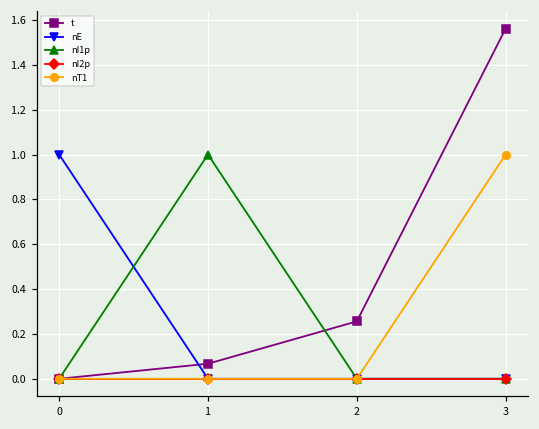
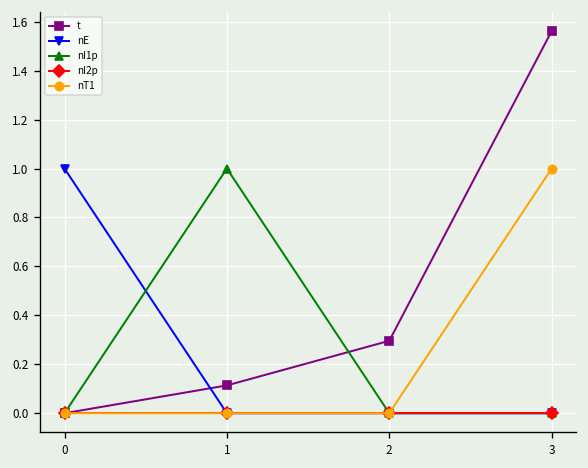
t, 1: 0.07 -> 0.11
t, 2: 0.26 -> 0.30
